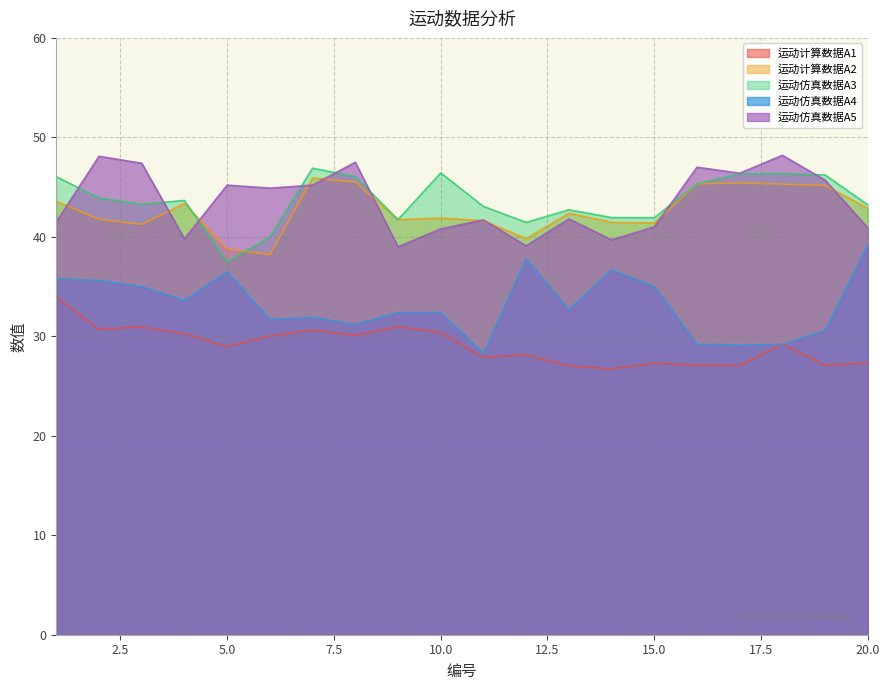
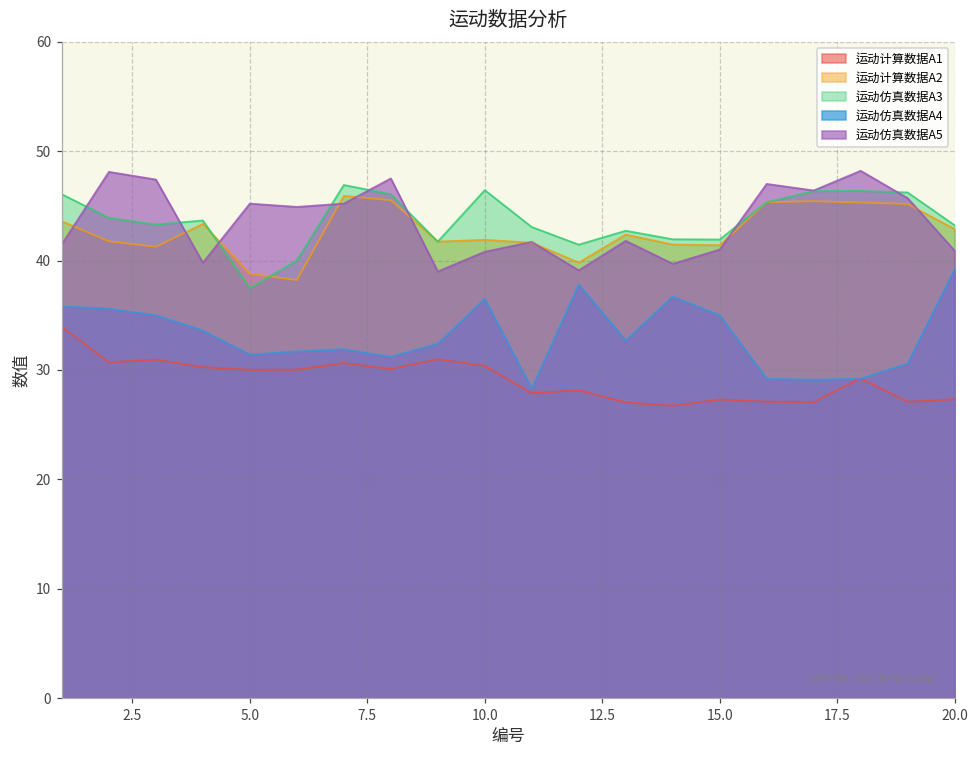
运动计算数据A1, 5.0: 29 -> 30
运动仿真数据A4, 5.0: 37 -> 31
运动仿真数据A4, 10.0: 32 -> 37
